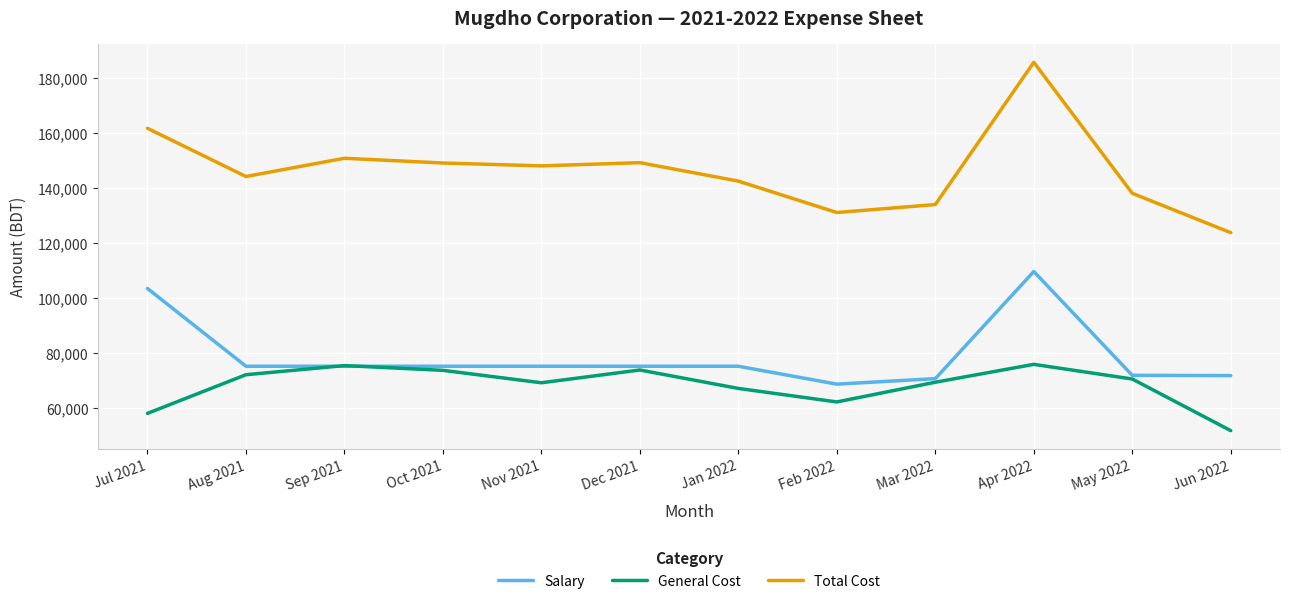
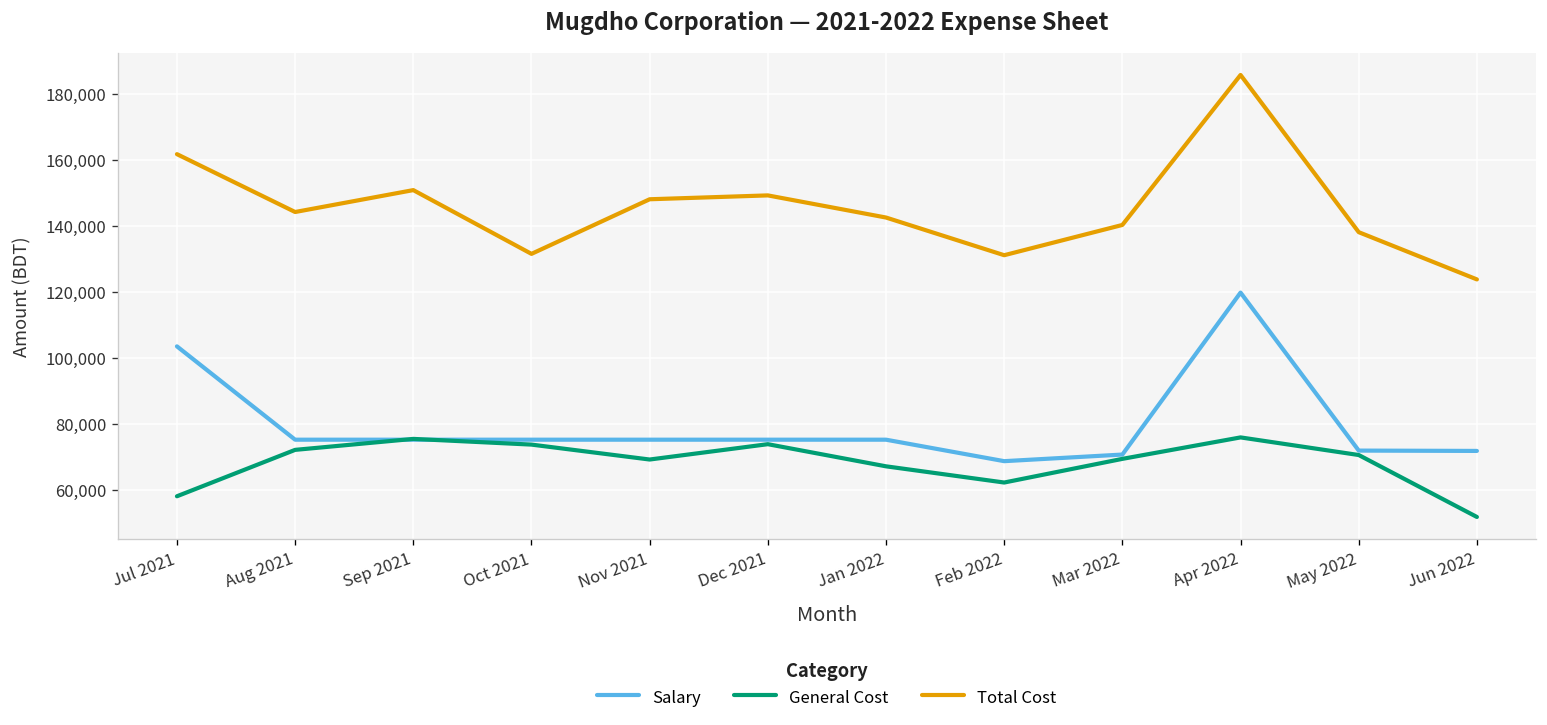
Total Cost, Oct 2021: 149,000 -> 132,000
Total Cost, Mar 2022: 134,000 -> 140,000
Salary, Apr 2022: 110,000 -> 120,000
